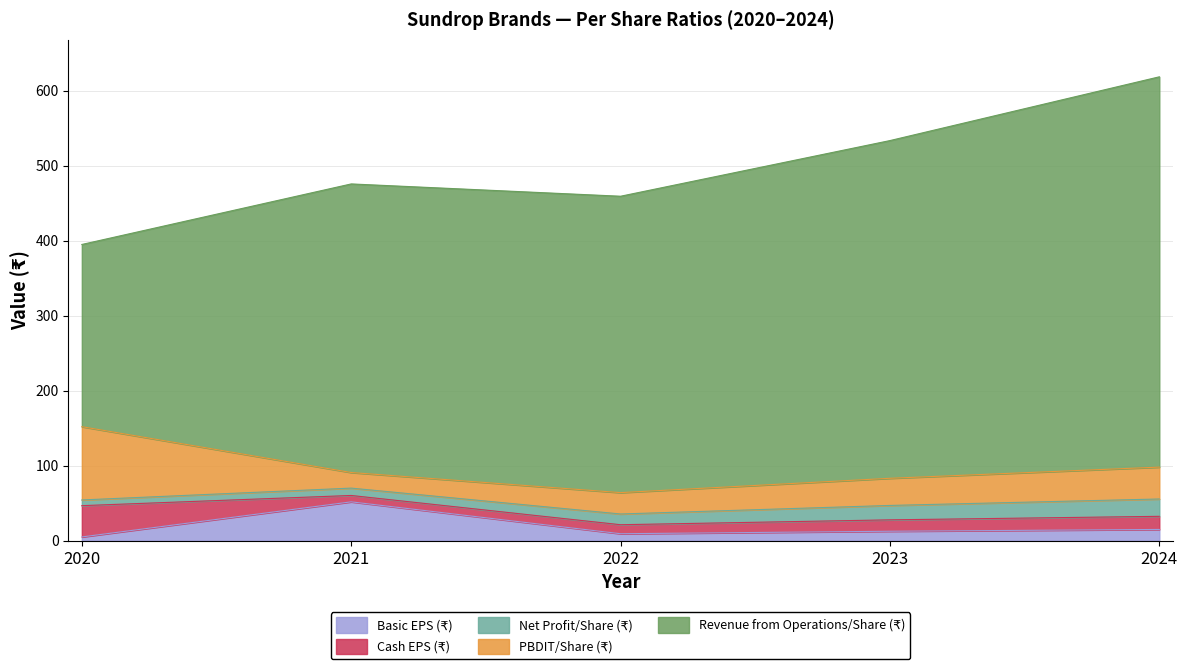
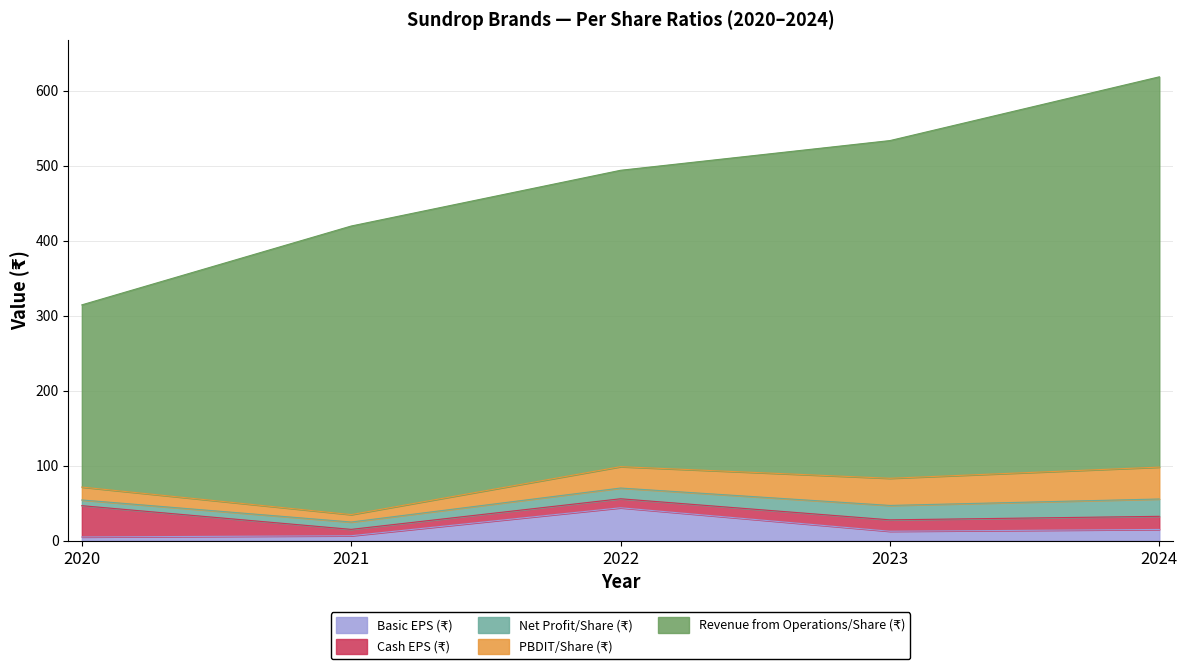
PBDIT/Share (₹), 2020: 100 -> 20
Basic EPS (₹), 2021: 50 -> 10
PBDIT/Share (₹), 2021: 20 -> 10
Basic EPS (₹), 2022: 10 -> 40
